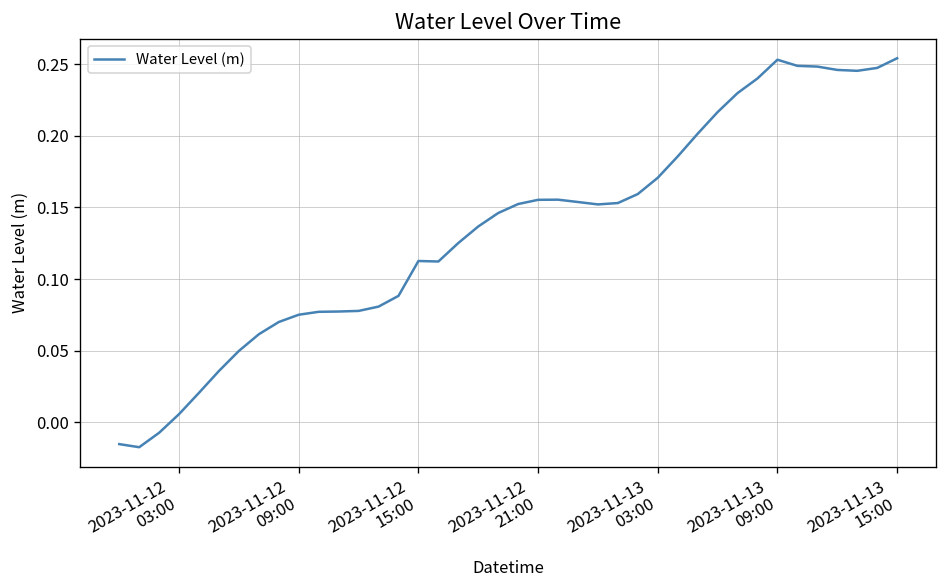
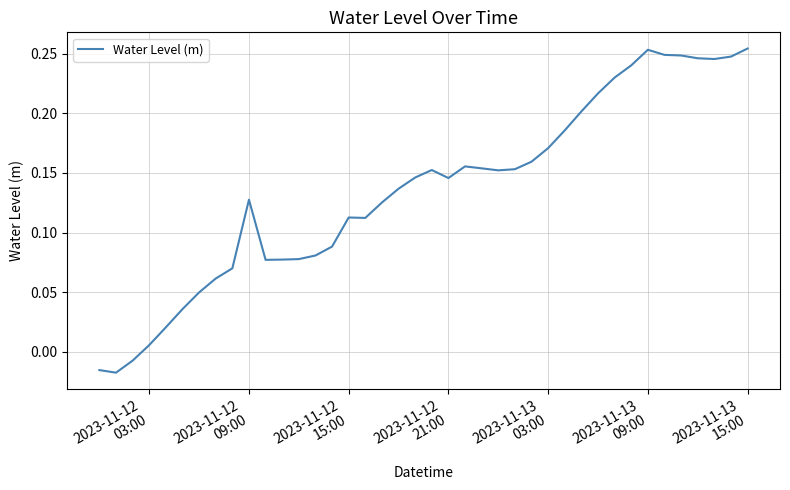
2023-11-12 09:00: 0.075 -> 0.128
2023-11-12 21:00: 0.155 -> 0.146
